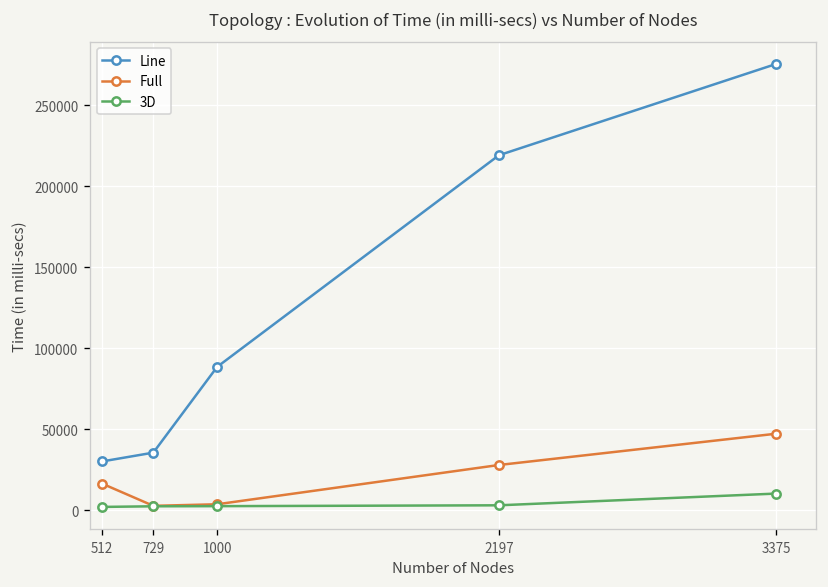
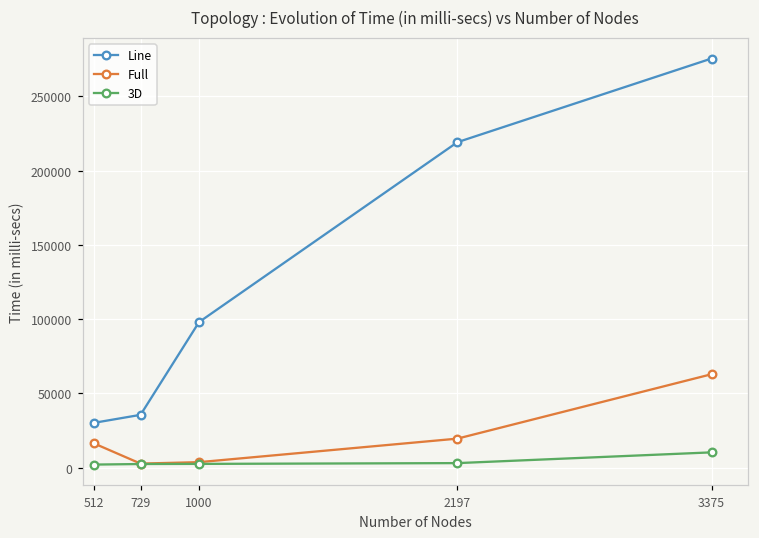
Line, 1000: 88000 -> 98000
Full, 2197: 28000 -> 20000
Full, 3375: 47000 -> 63000
